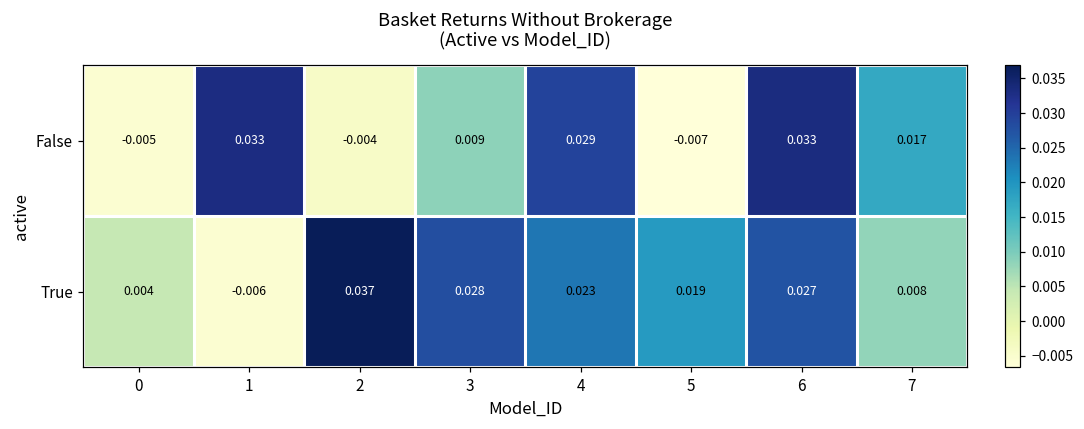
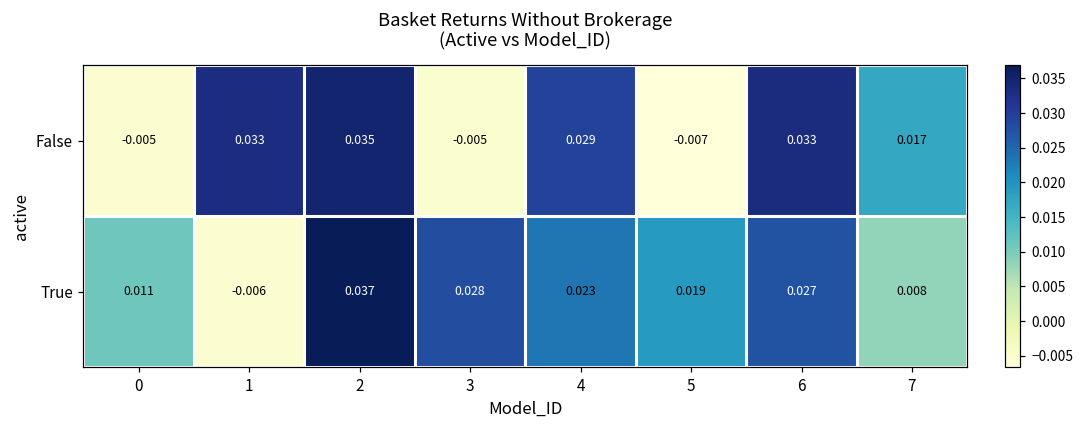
False, 2: -0.004 -> 0.035
False, 3: 0.009 -> -0.005
True, 0: 0.004 -> 0.011
